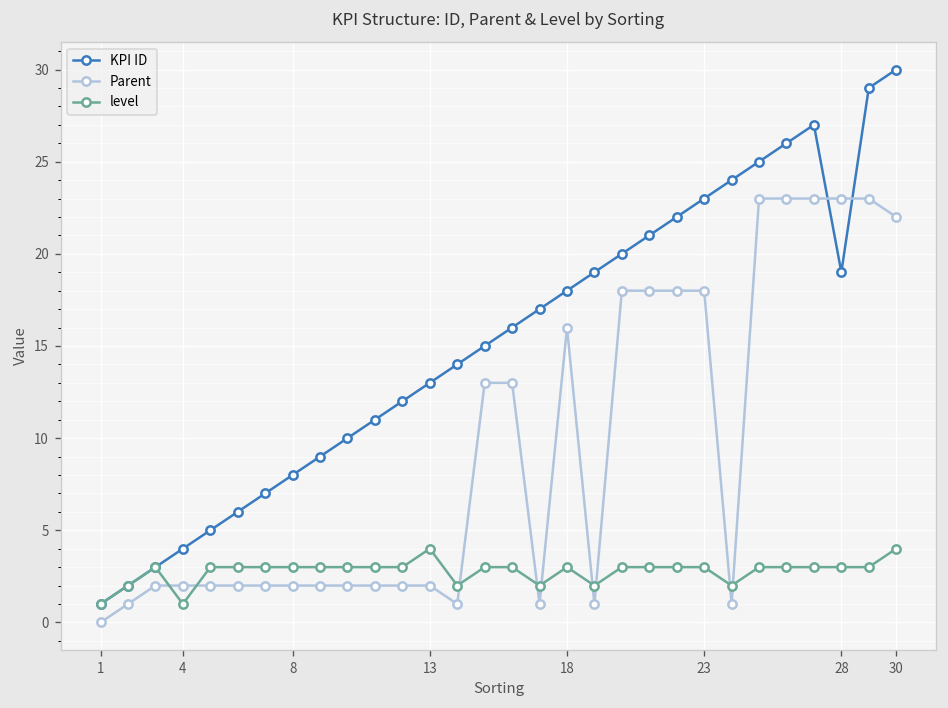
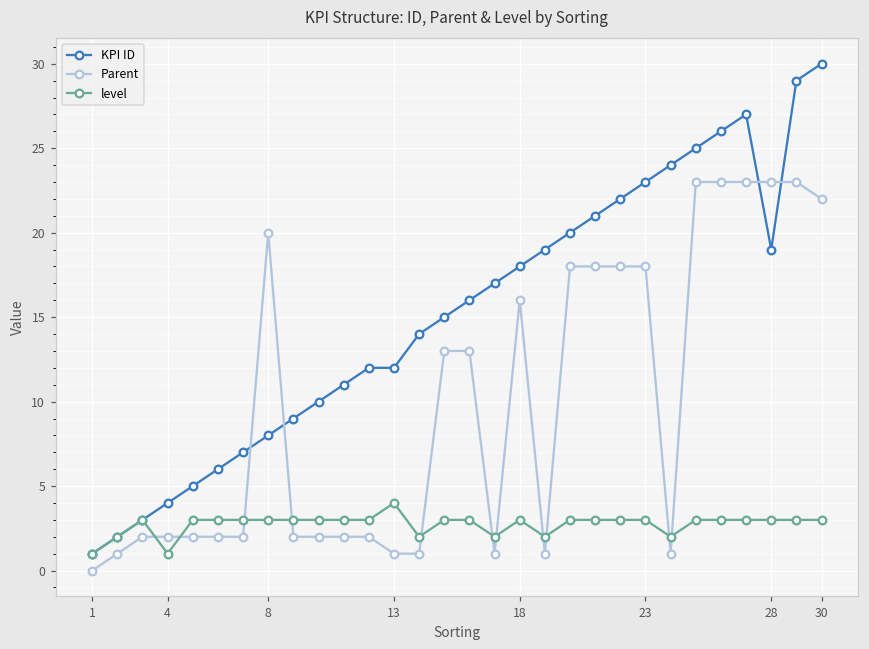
Parent, 8: 2 -> 20
KPI ID, 13: 13 -> 12
Parent, 13: 2 -> 1
level, 30: 4 -> 3
